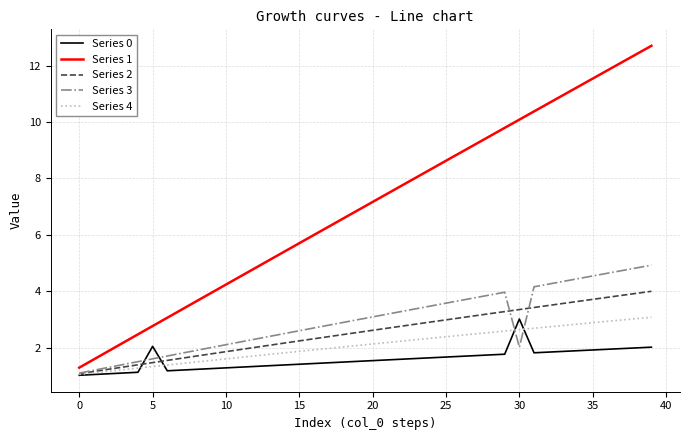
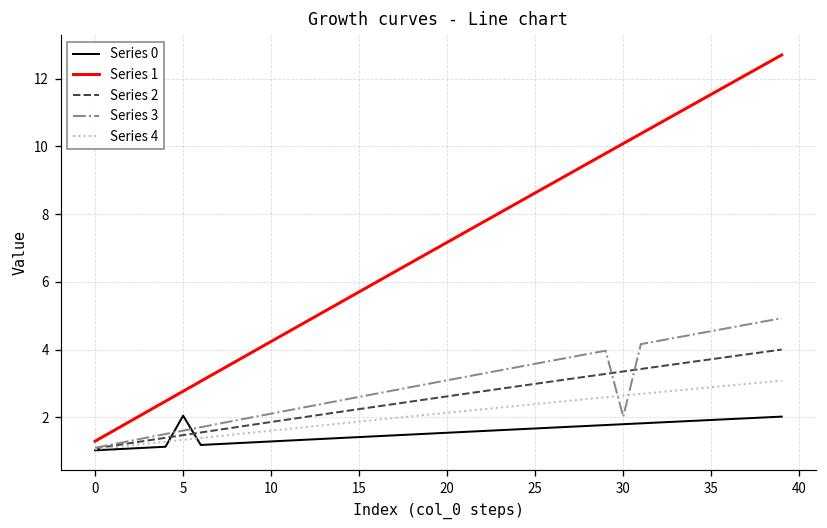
Series 0, 30: 3.0 -> 1.8
